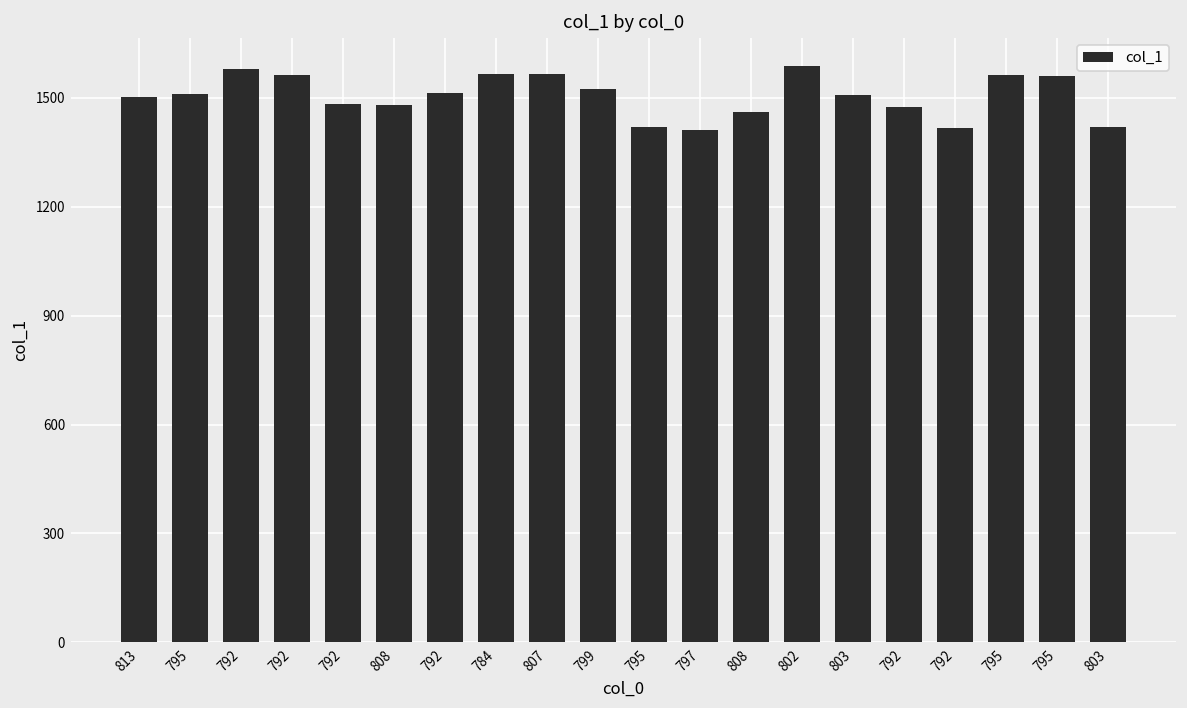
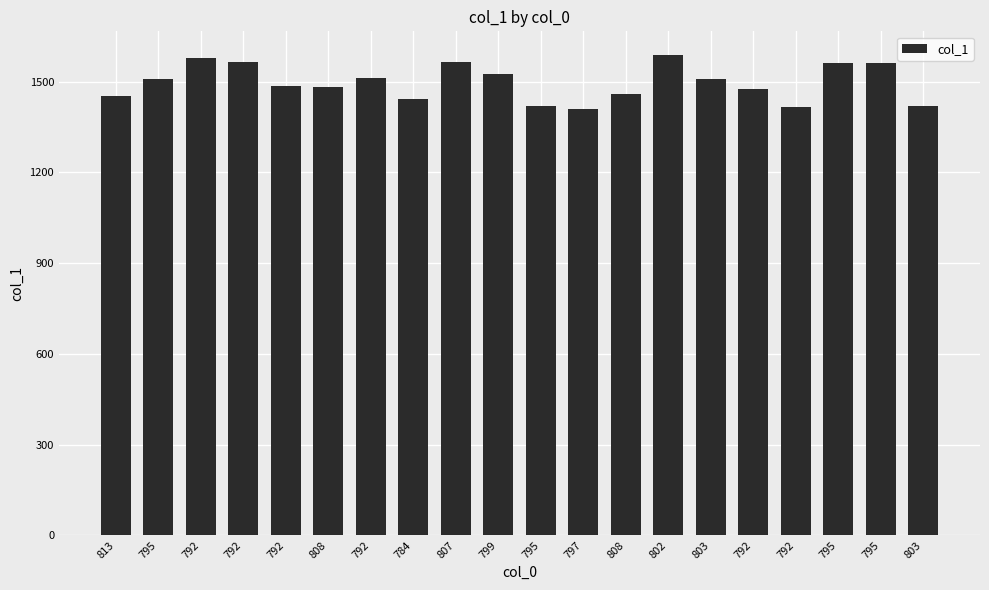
813: 1500 -> 1450
784: 1570 -> 1440
